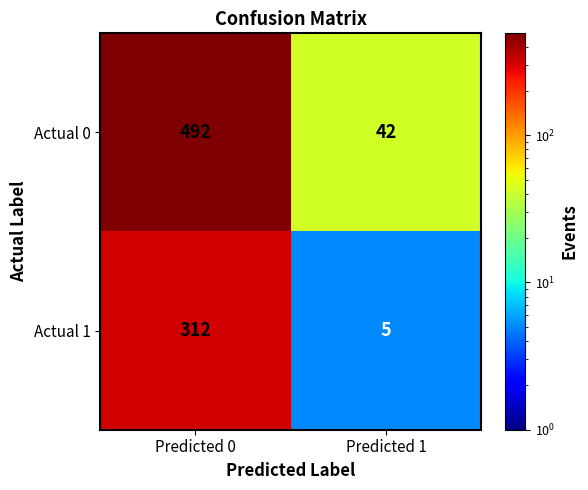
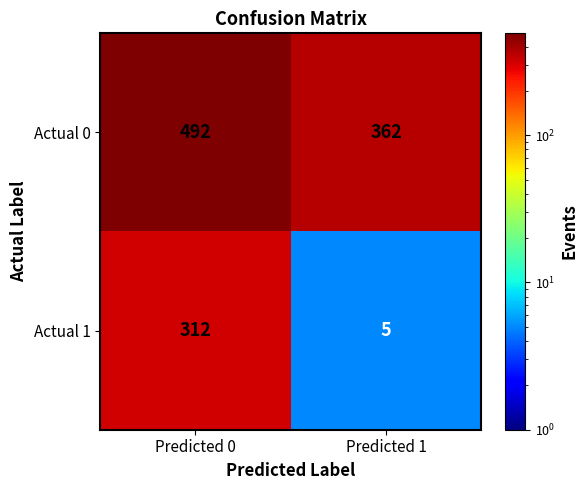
Actual 0, Predicted 1: 42 -> 362
